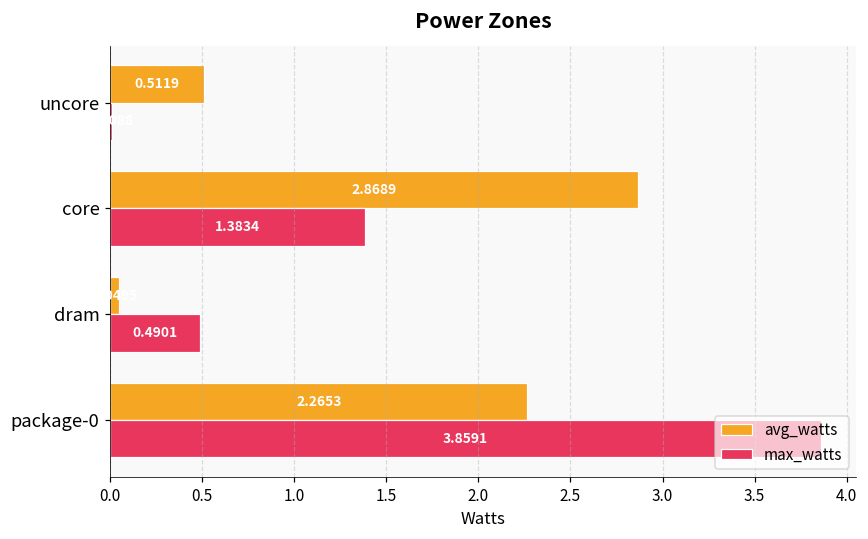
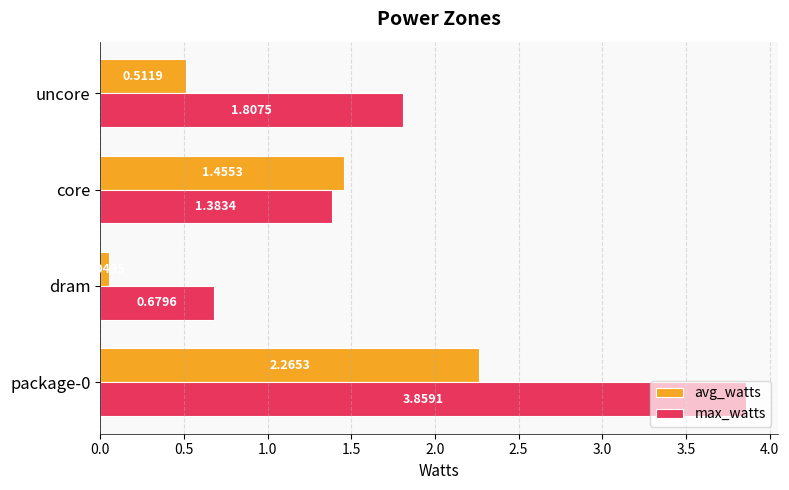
max_watts, uncore: 0.01 -> 1.81
avg_watts, core: 2.8689 -> 1.4553
max_watts, dram: 0.4901 -> 0.6796
